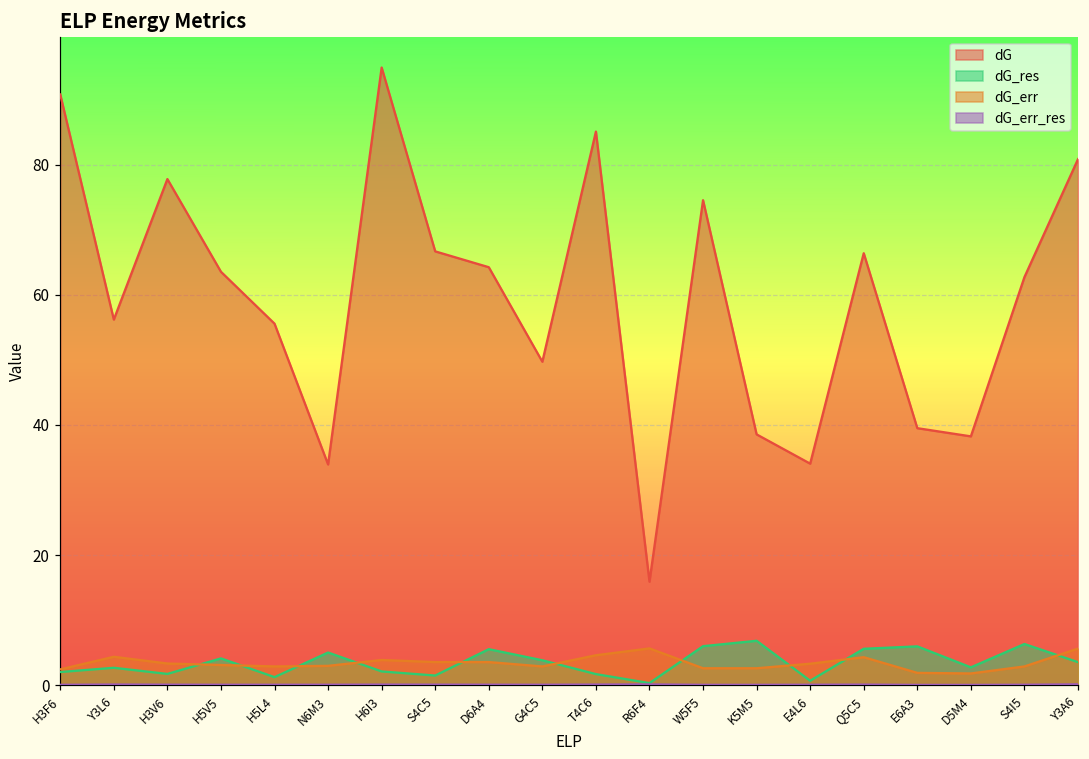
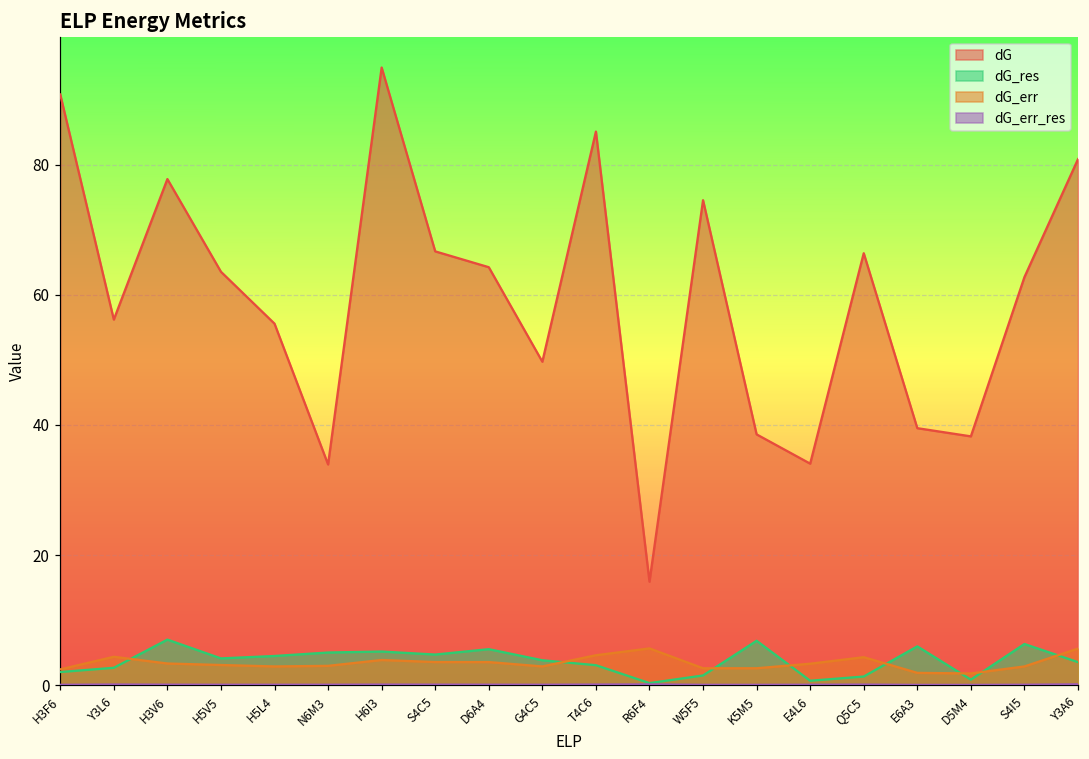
dG_res, H3V6: 2 -> 7
dG_res, H5L4: 1 -> 4
dG_res, H6I3: 2 -> 5
dG_res, S4C5: 1 -> 5
dG_res, T4C6: 2 -> 3
dG_res, W5F5: 6 -> 1
dG_res, Q5C5: 6 -> 1
dG_res, D5M4: 3 -> 1
